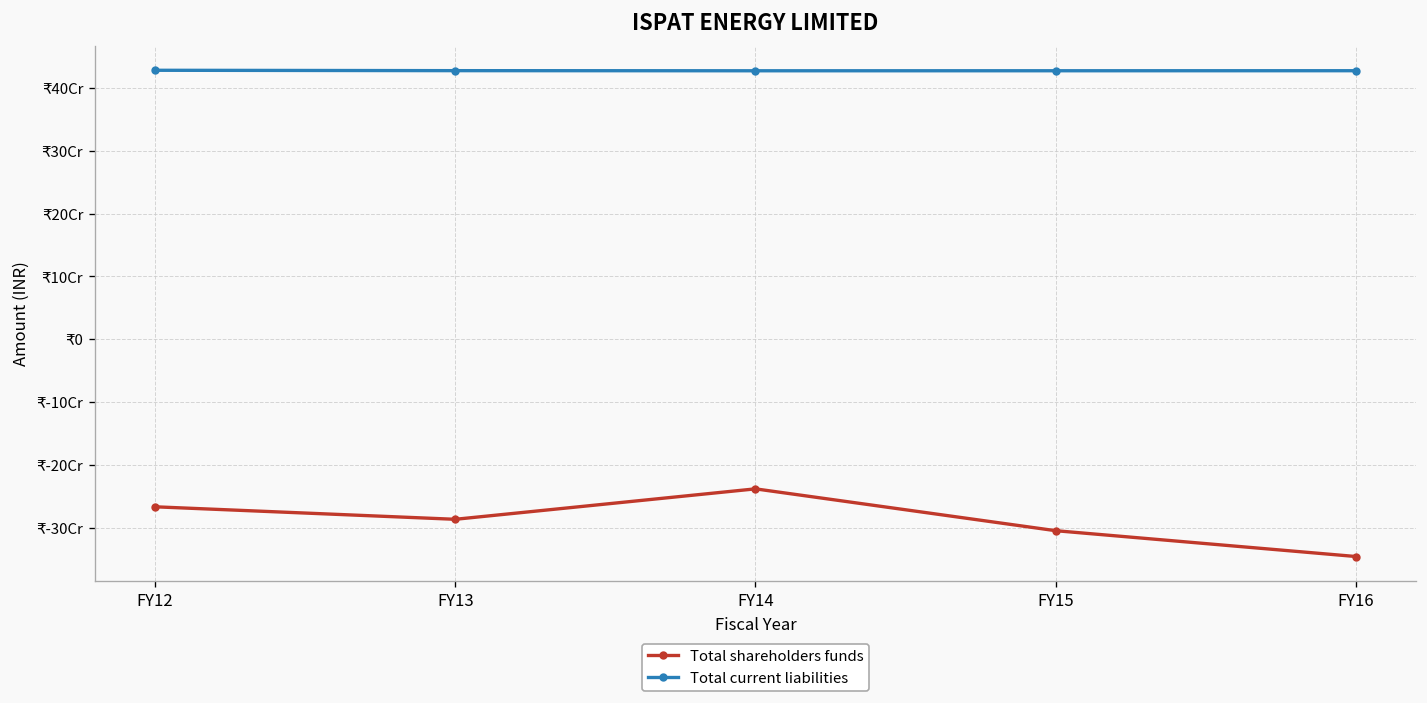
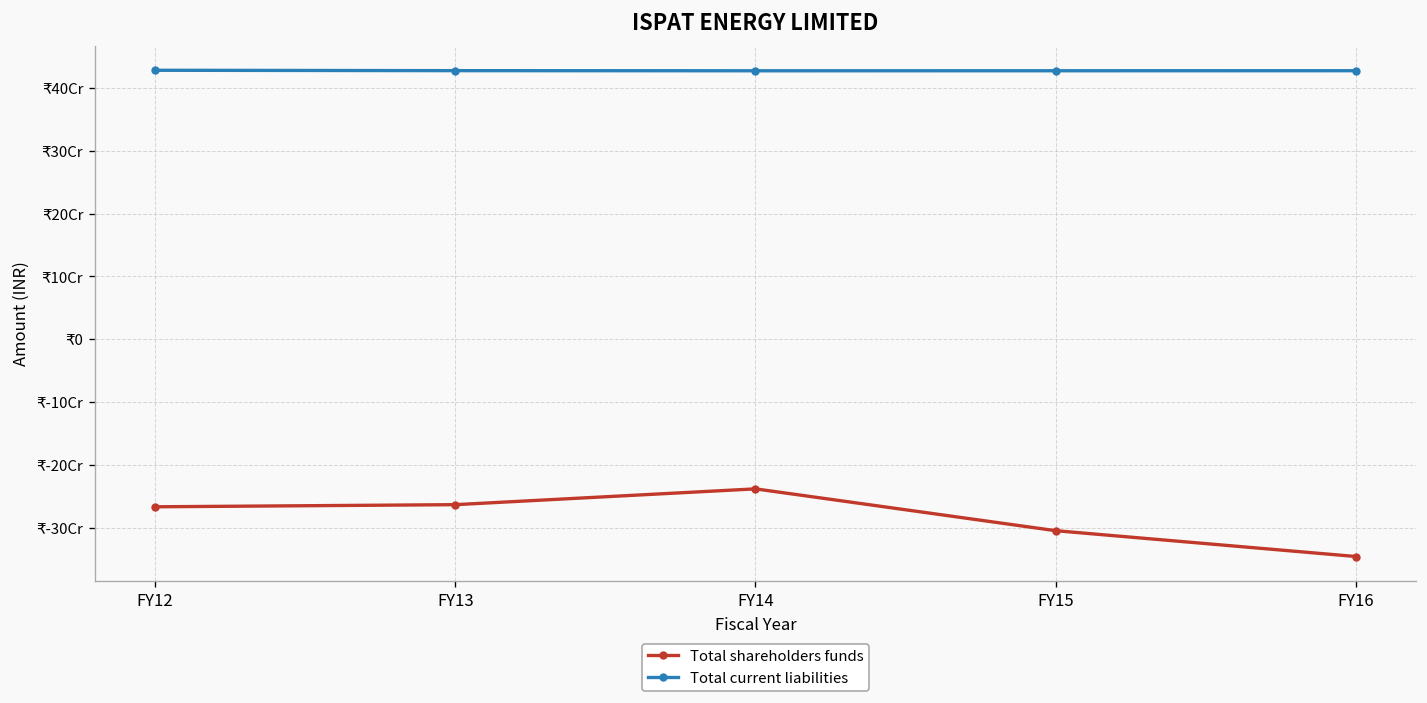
Total shareholders funds, FY13: ₹-29Cr -> ₹-26Cr
